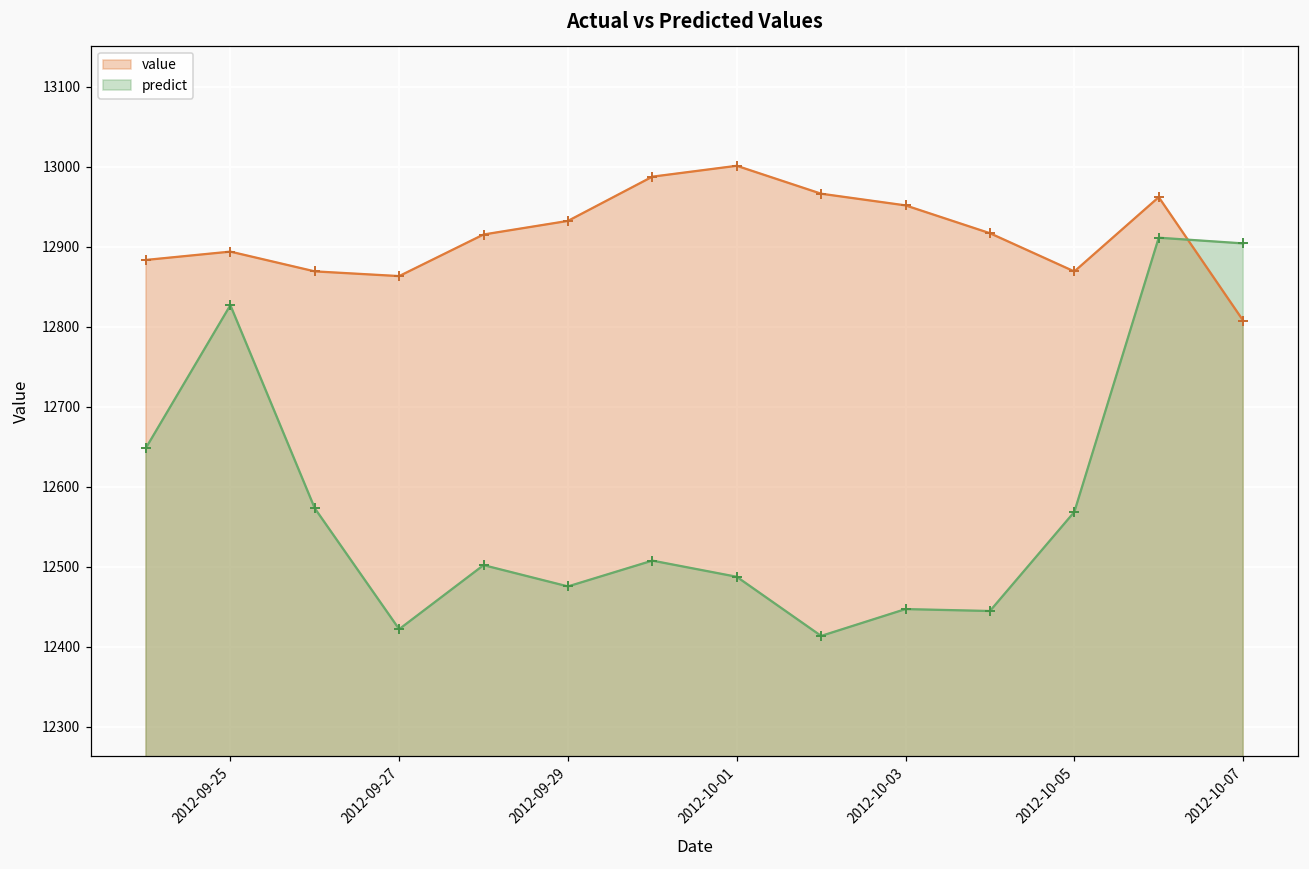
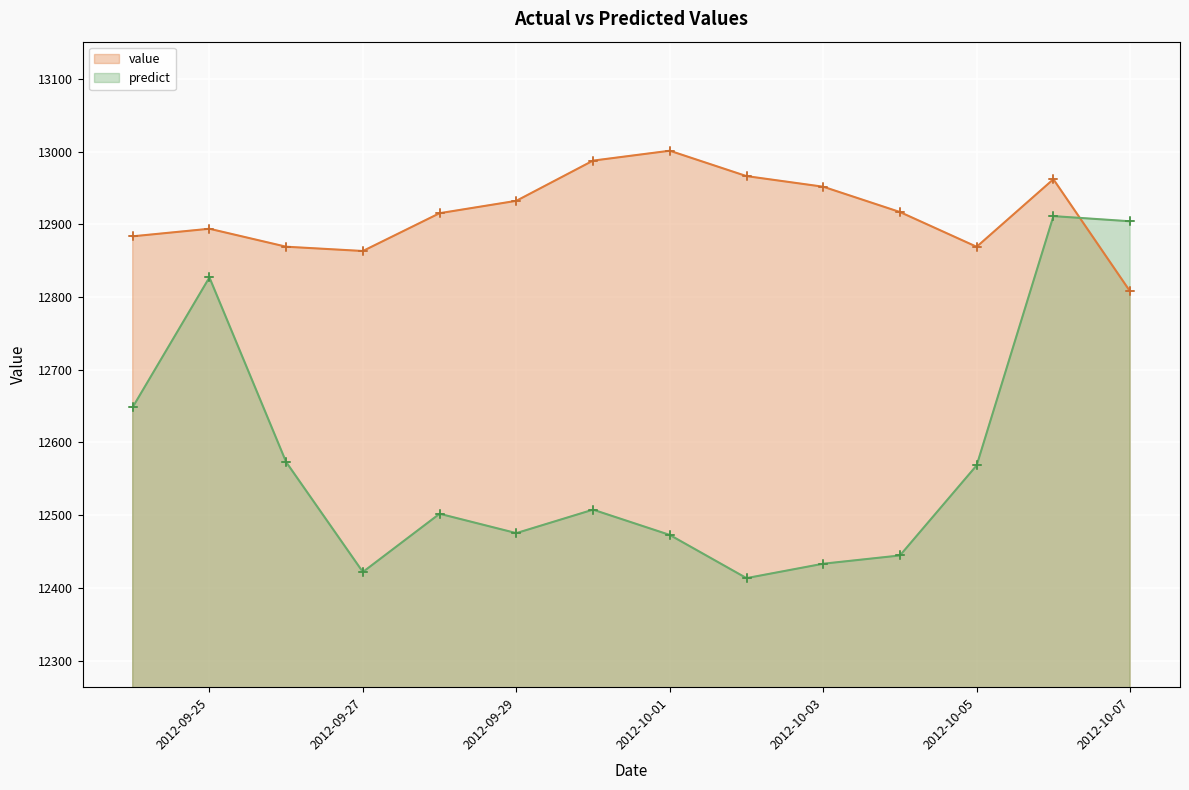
predict, 2012-10-01: 12490 -> 12470
predict, 2012-10-03: 12450 -> 12430
